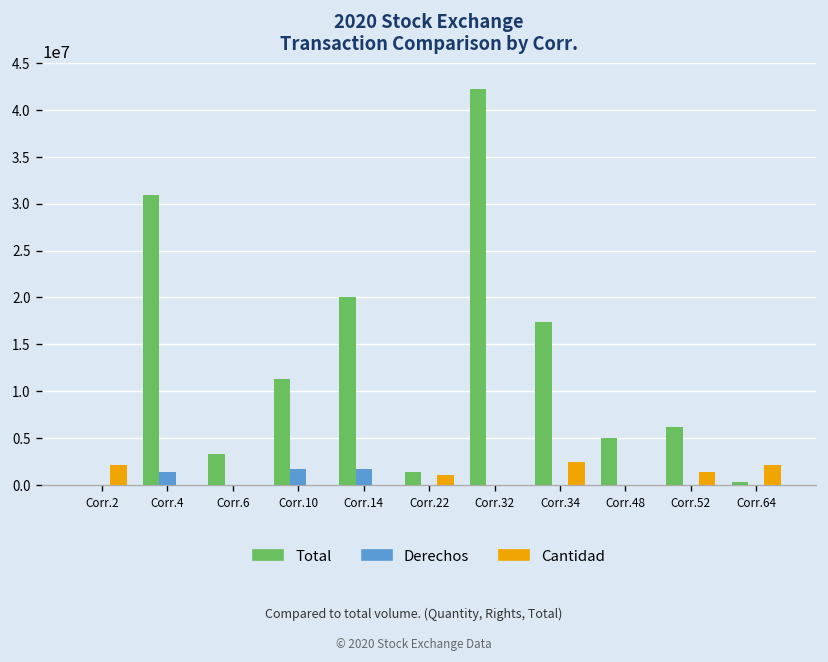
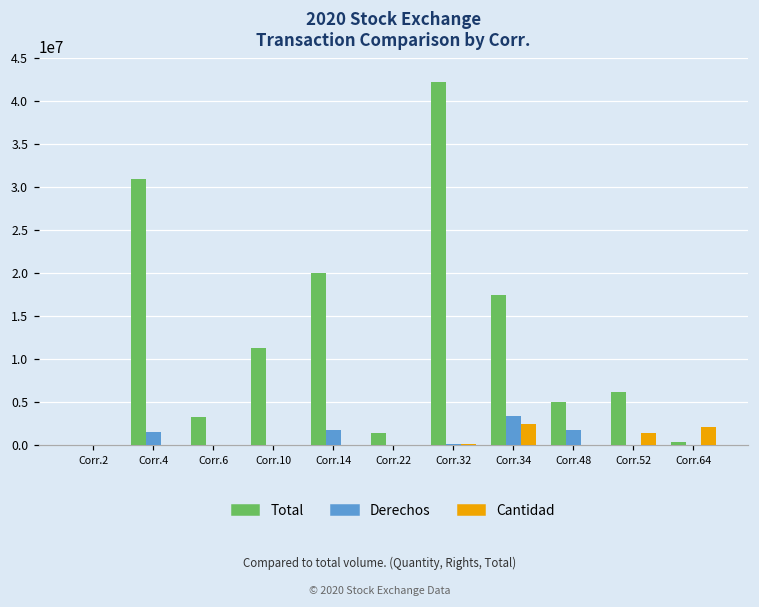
Cantidad, Corr.2: 2000000 -> 0
Derechos, Corr.10: 2000000 -> 0
Cantidad, Corr.22: 1000000 -> 0
Derechos, Corr.34: 0 -> 3000000
Derechos, Corr.48: 0 -> 2000000
